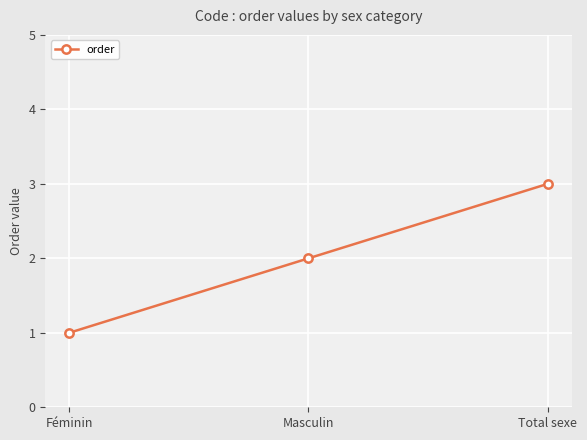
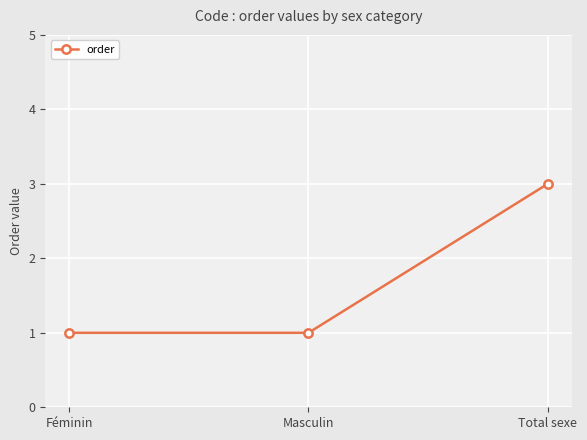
Masculin: 2 -> 1
